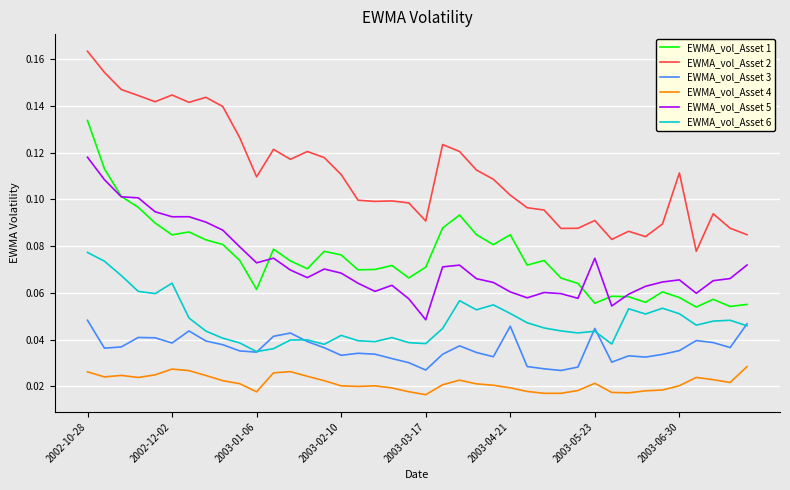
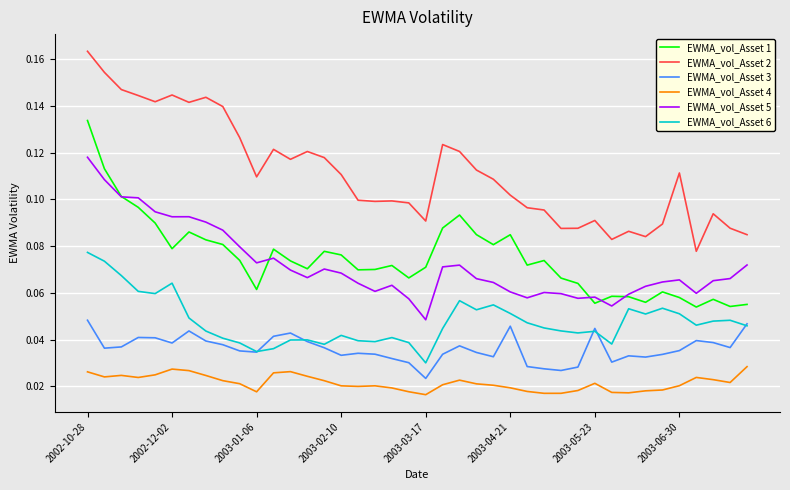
EWMA_vol_Asset 1, 2002-12-02: 0.085 -> 0.079
EWMA_vol_Asset 3, 2003-03-17: 0.027 -> 0.023
EWMA_vol_Asset 6, 2003-03-17: 0.038 -> 0.030
EWMA_vol_Asset 5, 2003-05-23: 0.075 -> 0.058
